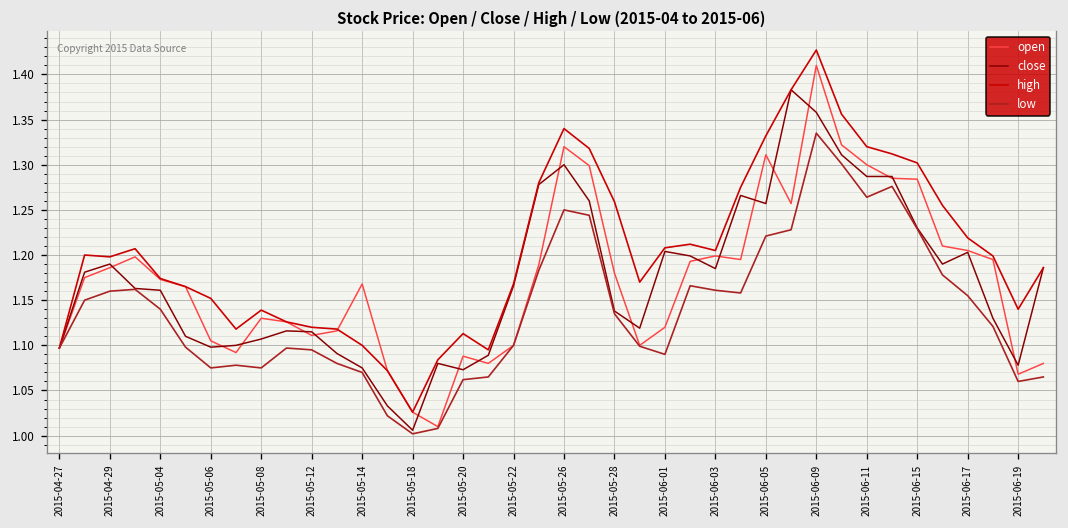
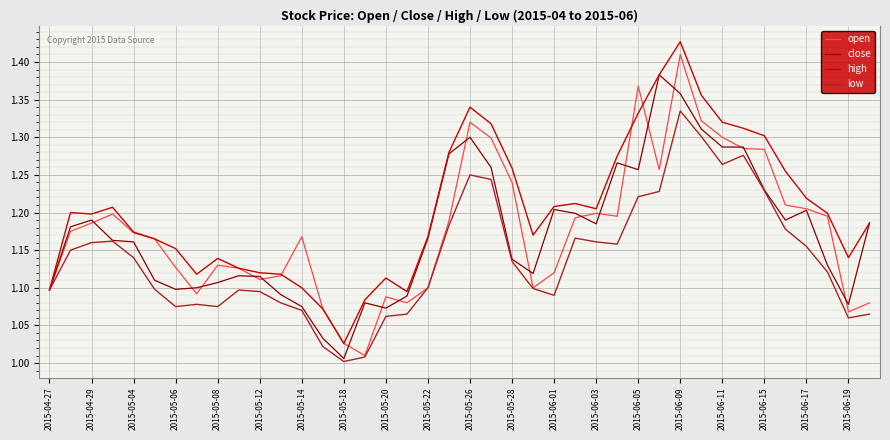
open, 2015-05-06: 1.11 -> 1.13
open, 2015-05-28: 1.18 -> 1.24
open, 2015-06-05: 1.31 -> 1.37
